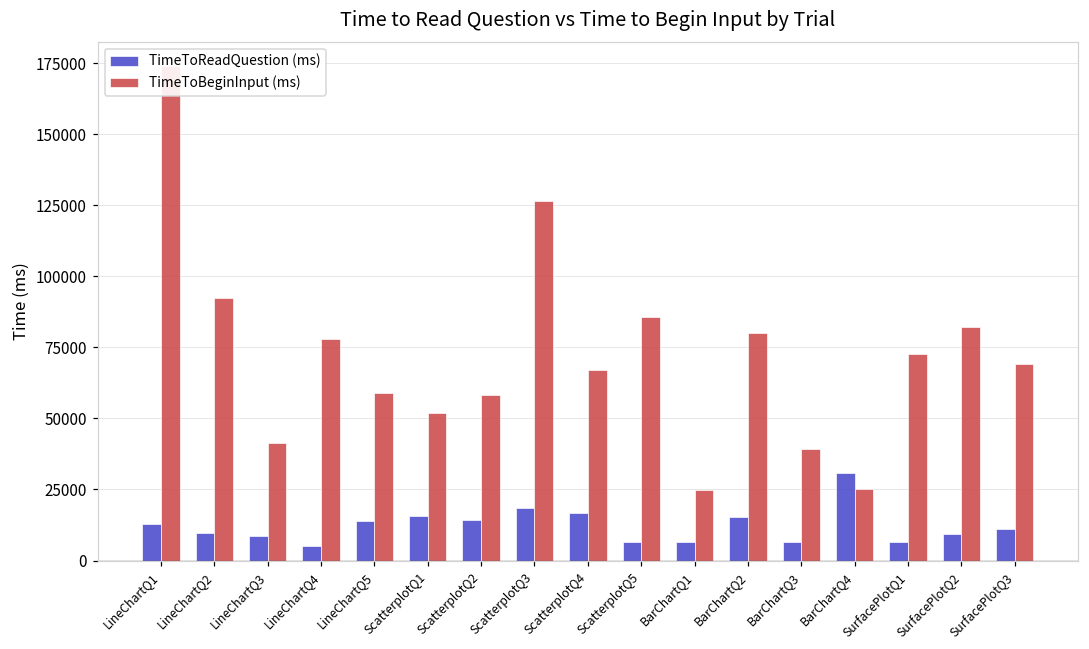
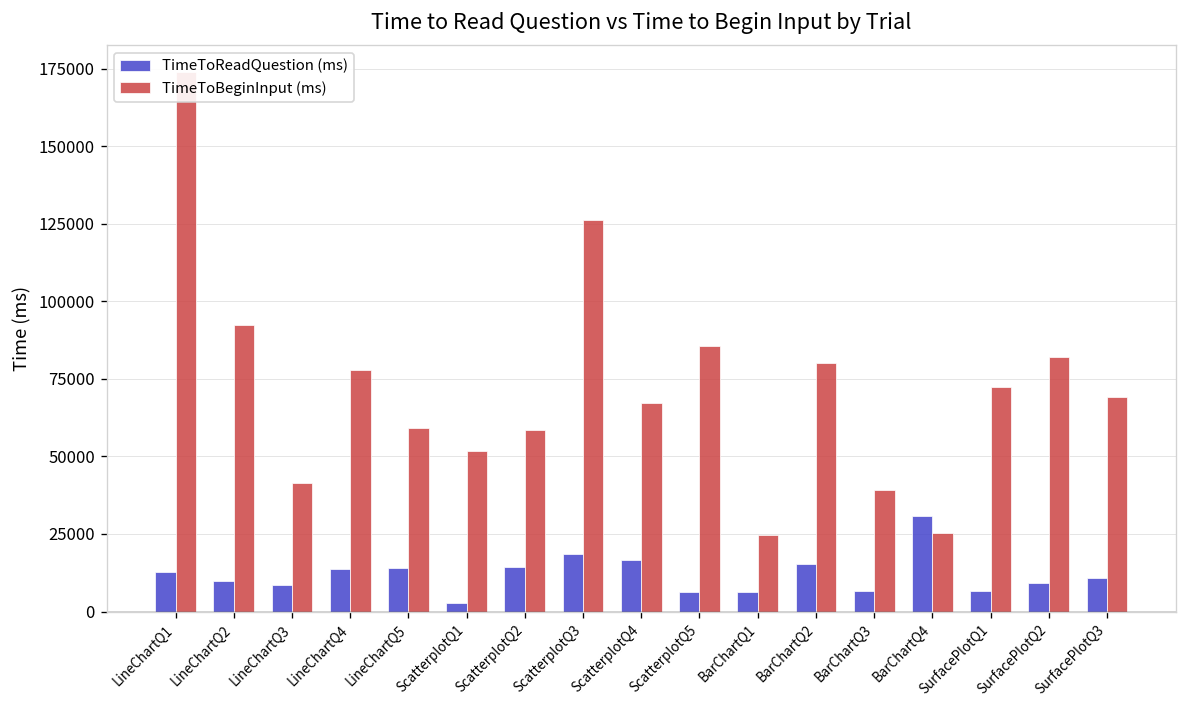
TimeToReadQuestion (ms), LineChartQ4: 5000 -> 14000
TimeToReadQuestion (ms), ScatterplotQ1: 16000 -> 3000
